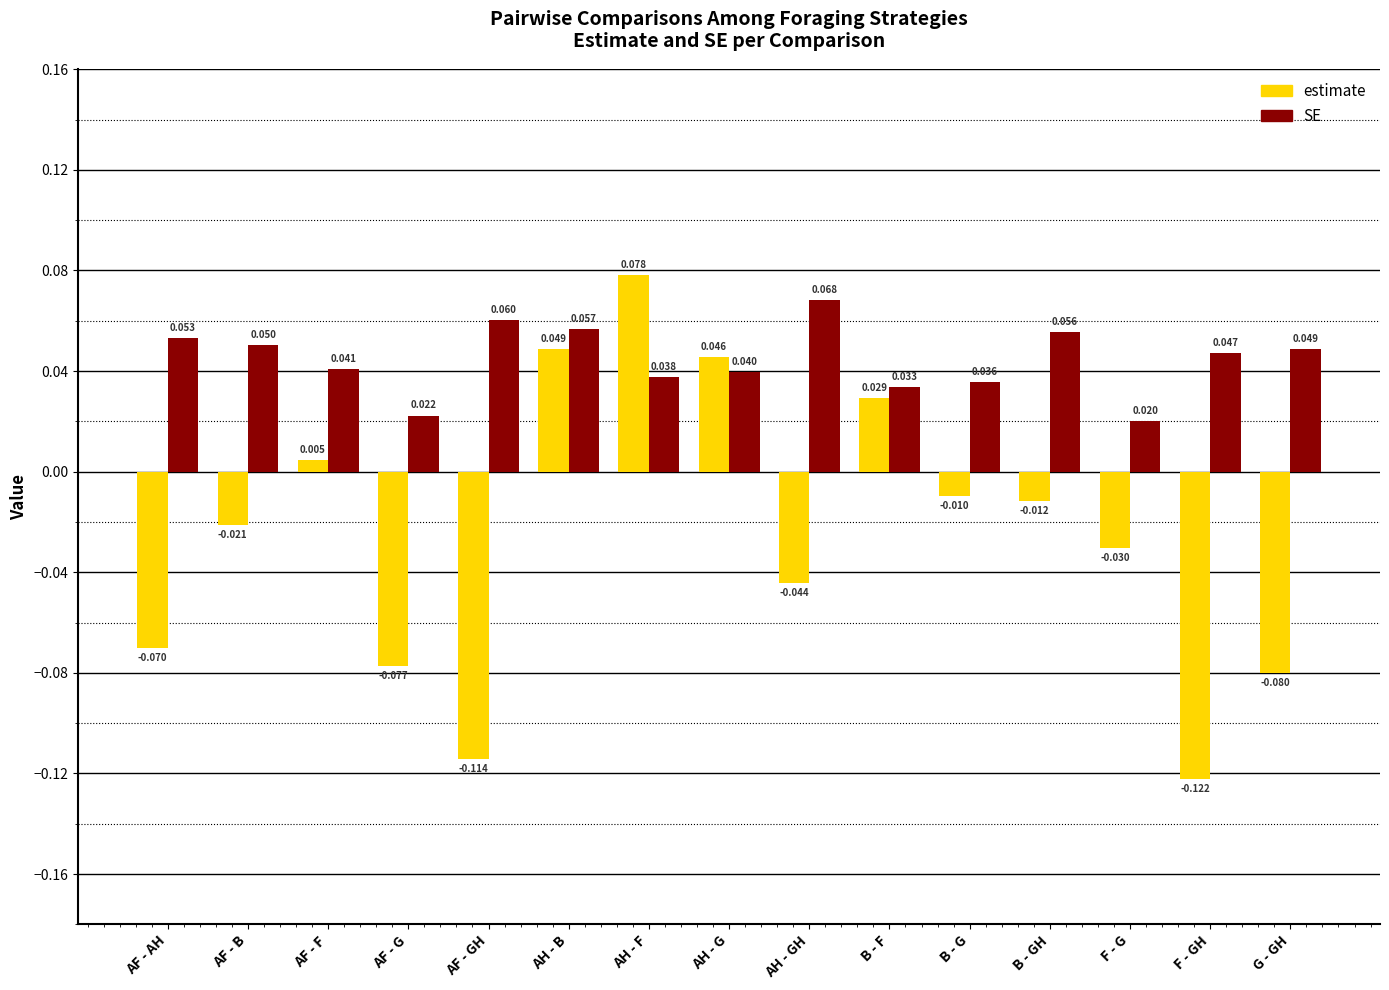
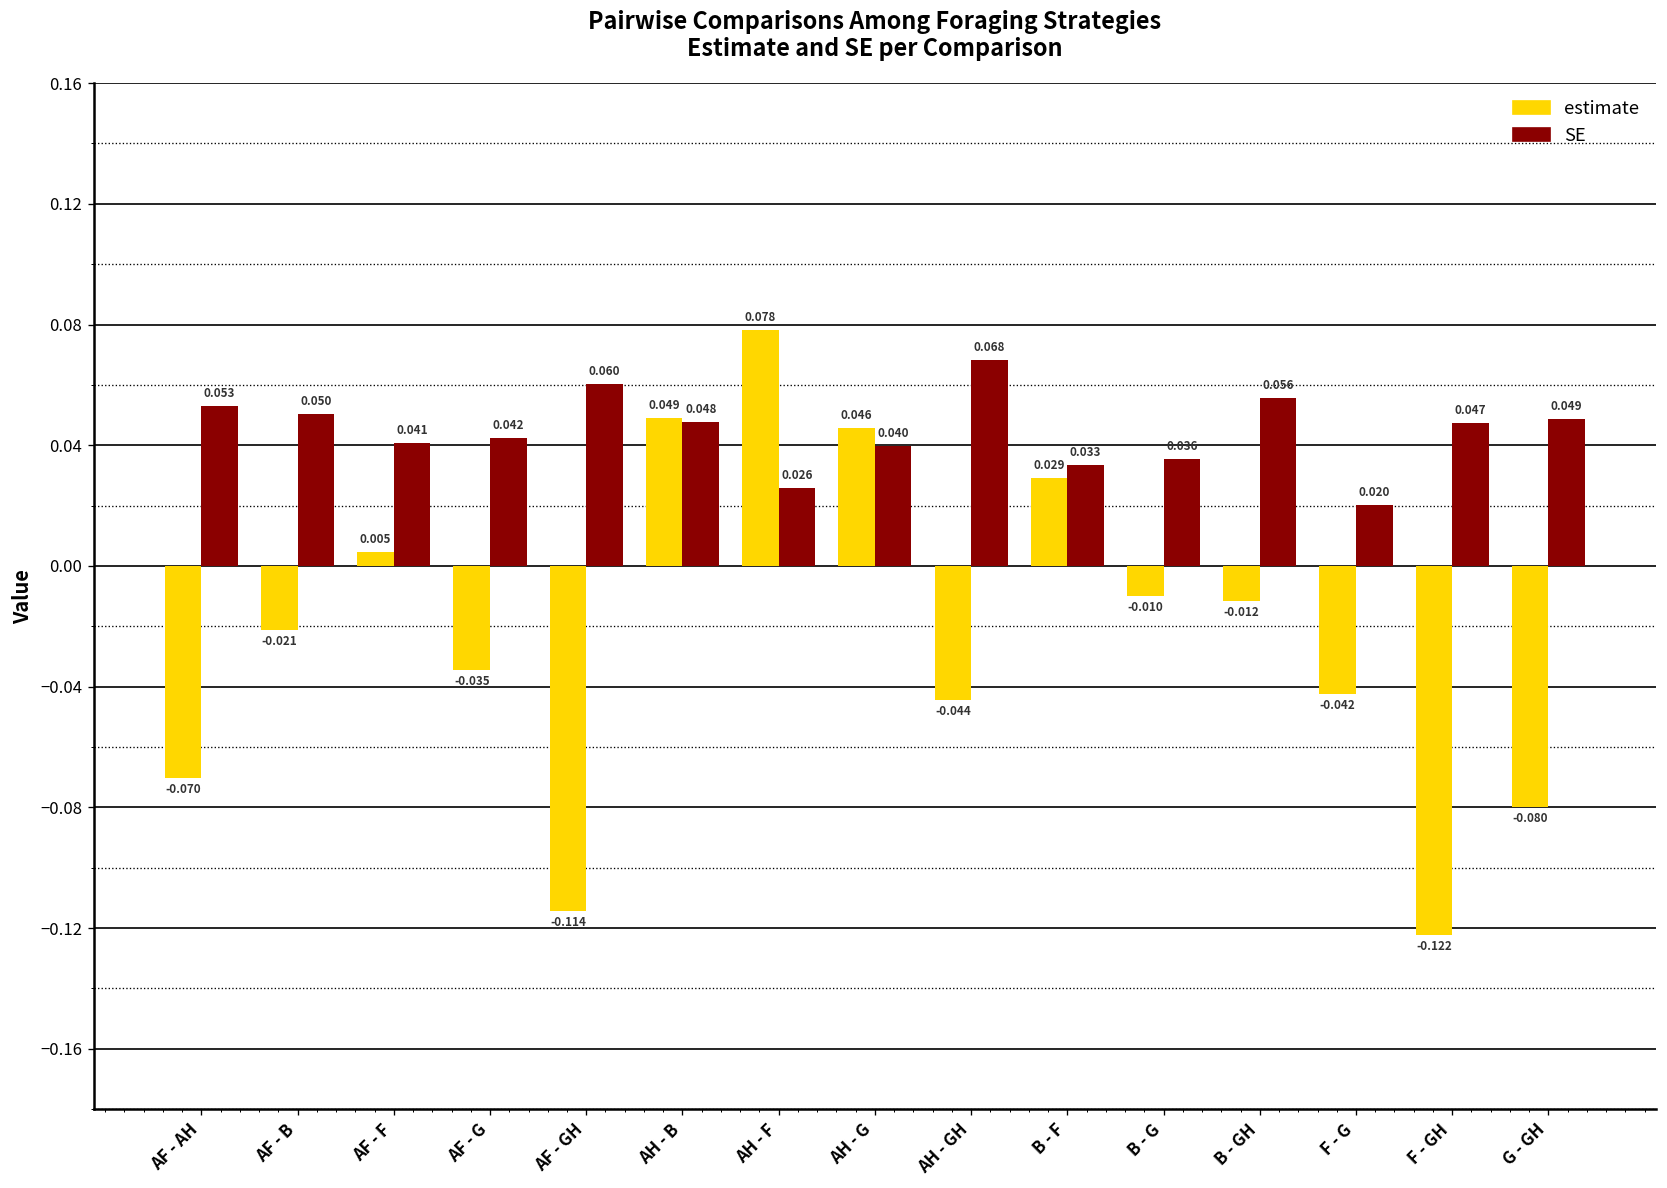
estimate, AF - G: -0.077 -> -0.035
SE, AF - G: 0.022 -> 0.042
SE, AH - B: 0.057 -> 0.048
SE, AH - F: 0.038 -> 0.026
estimate, F - G: -0.030 -> -0.042
